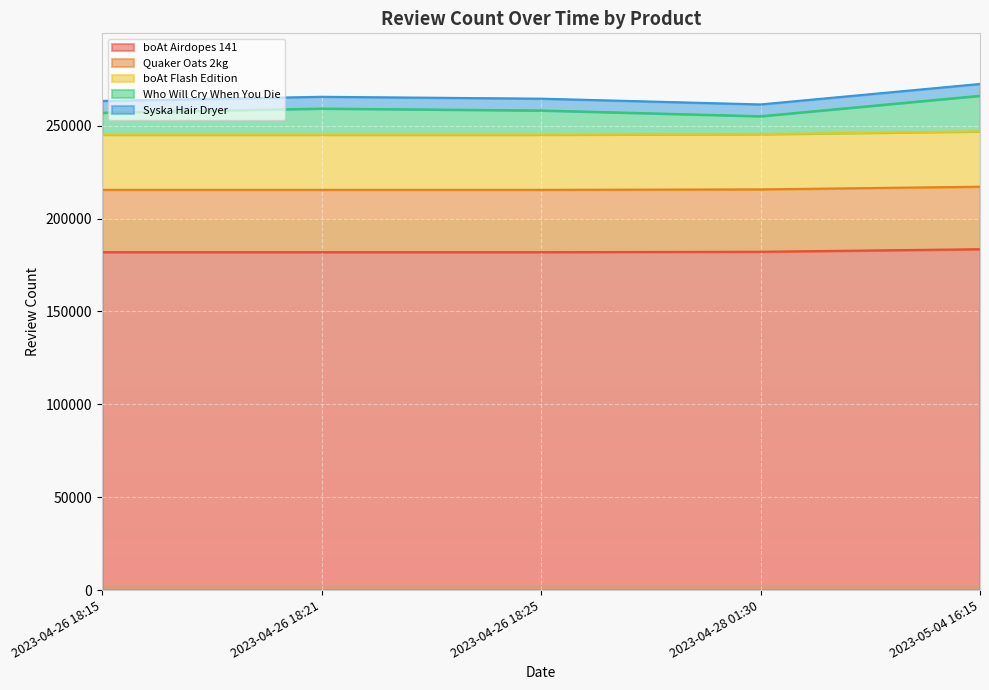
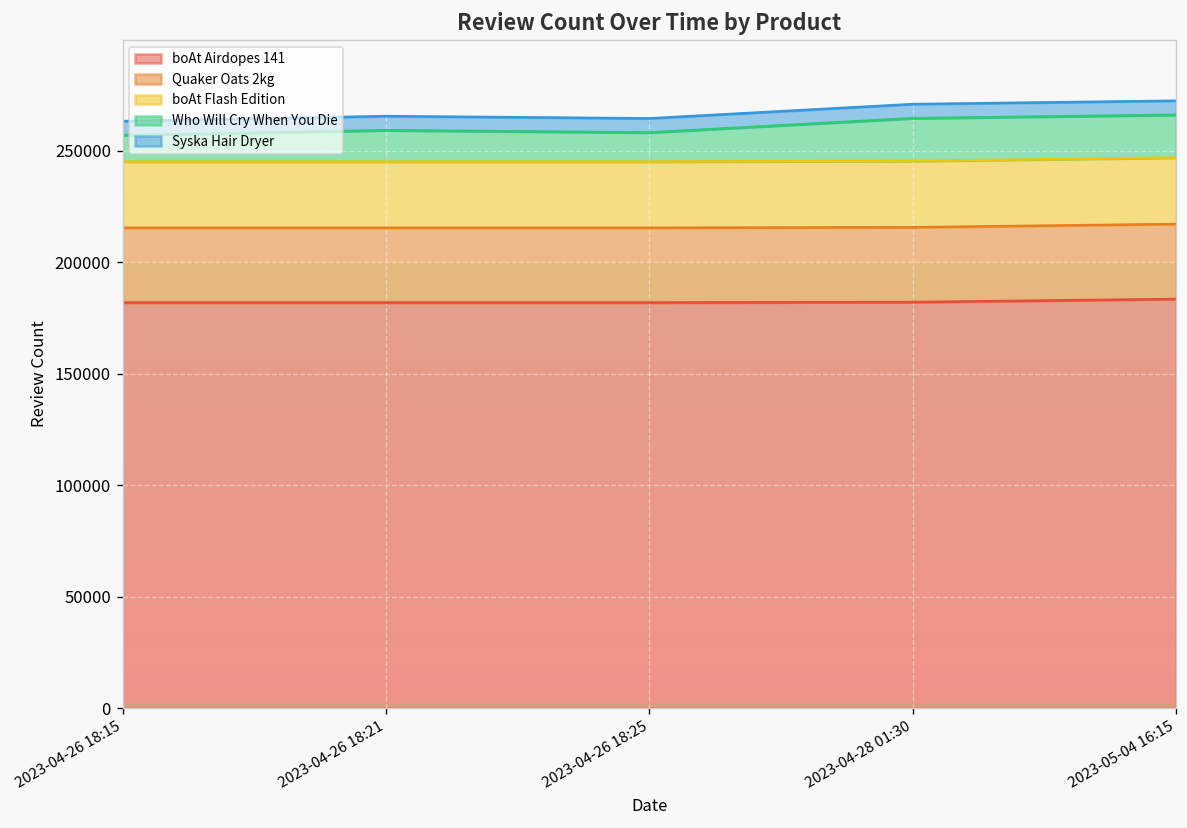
Who Will Cry When You Die, 2023-04-28 01:30: 10000 -> 19000
